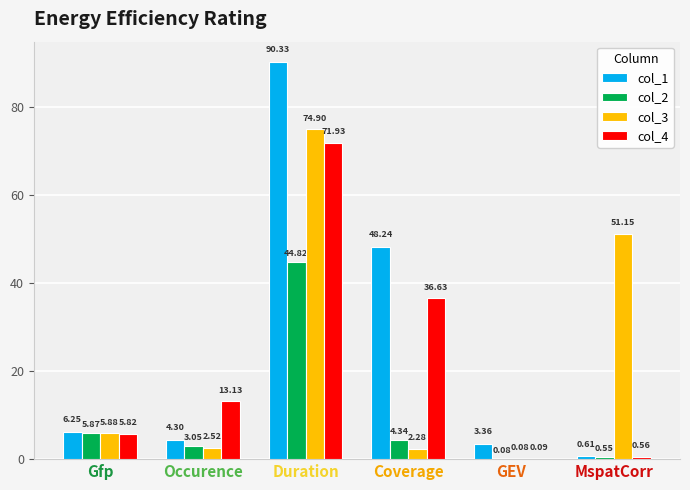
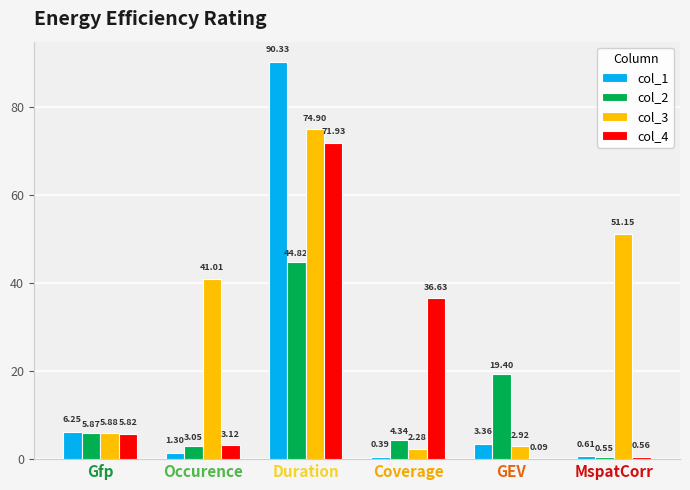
col_1, Occurence: 4.30 -> 1.30
col_3, Occurence: 2.52 -> 41.01
col_4, Occurence: 13.13 -> 3.12
col_1, Coverage: 48.24 -> 0.39
col_2, GEV: 0.08 -> 19.40
col_3, GEV: 0.08 -> 2.92
